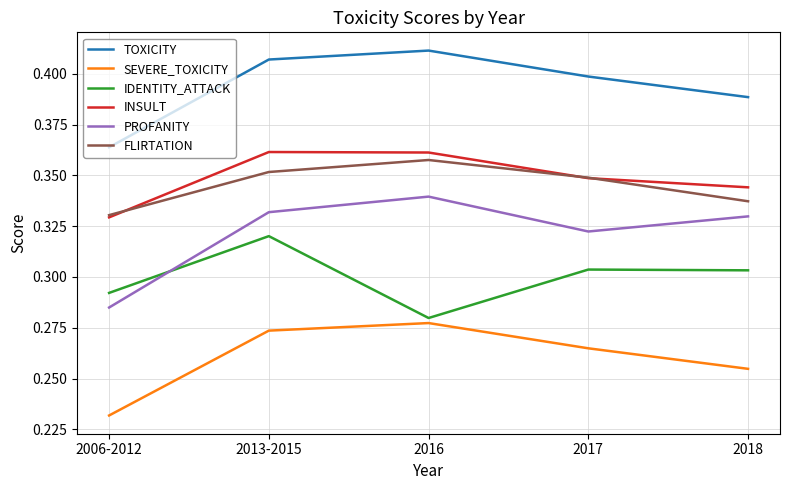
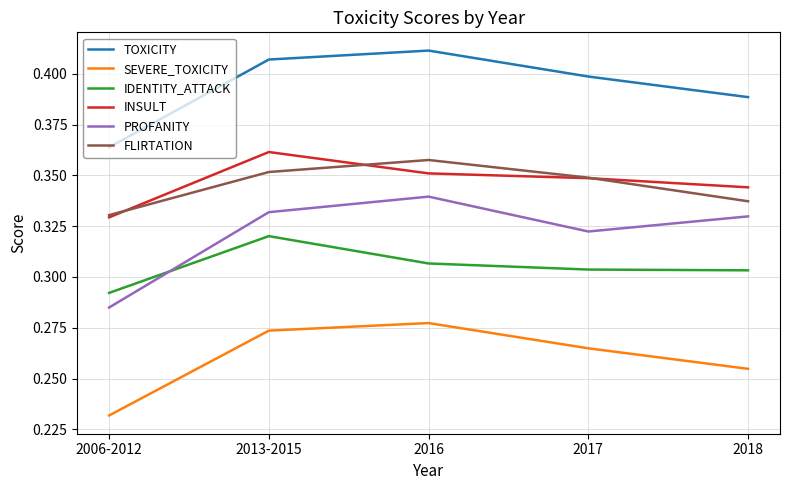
IDENTITY_ATTACK, 2016: 0.280 -> 0.307
INSULT, 2016: 0.361 -> 0.351
